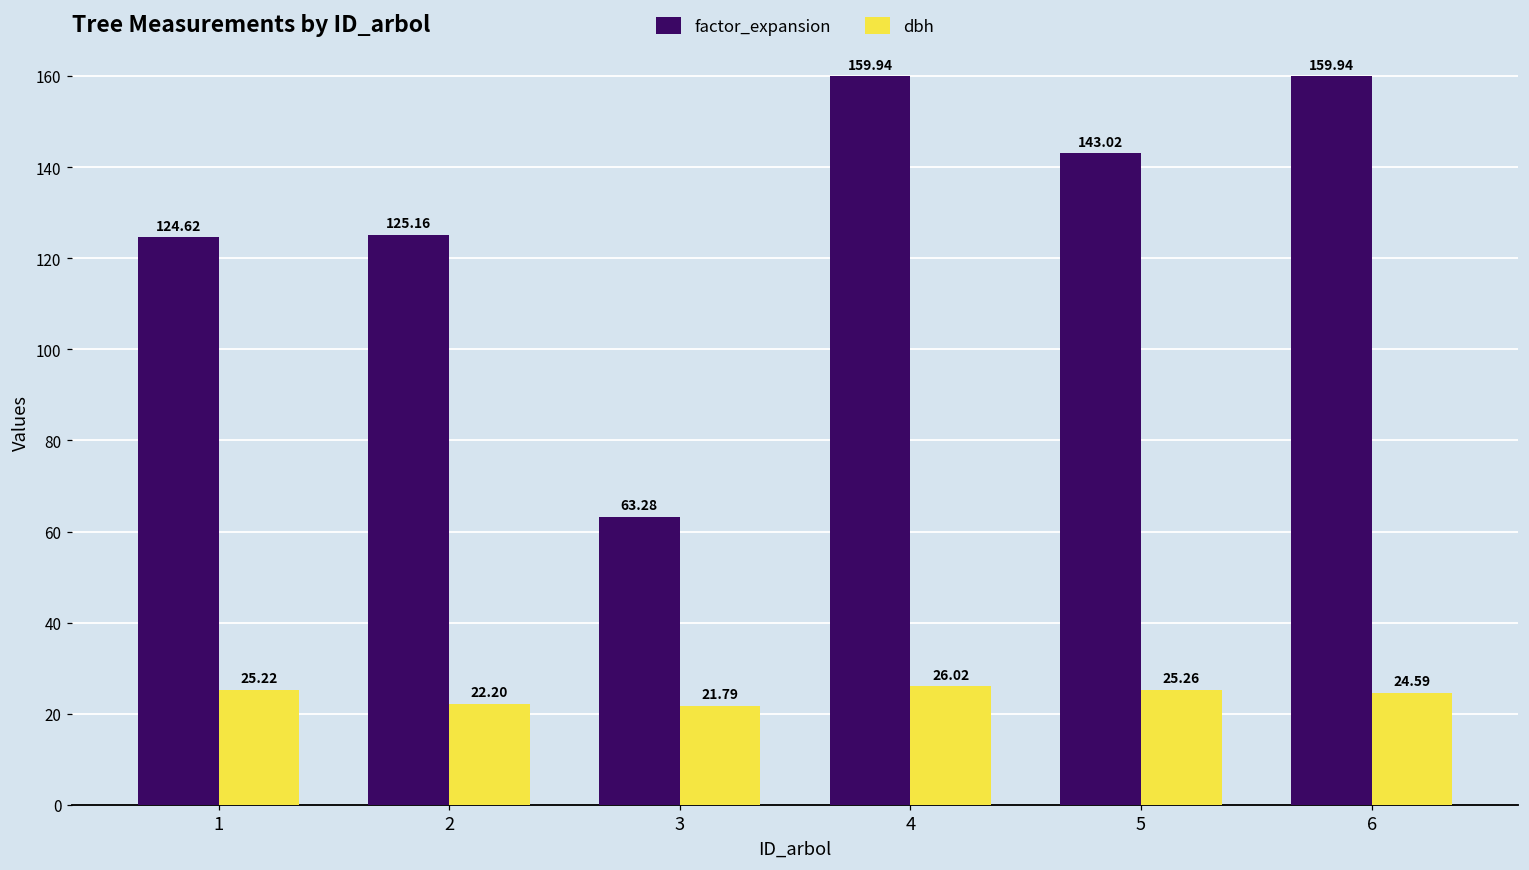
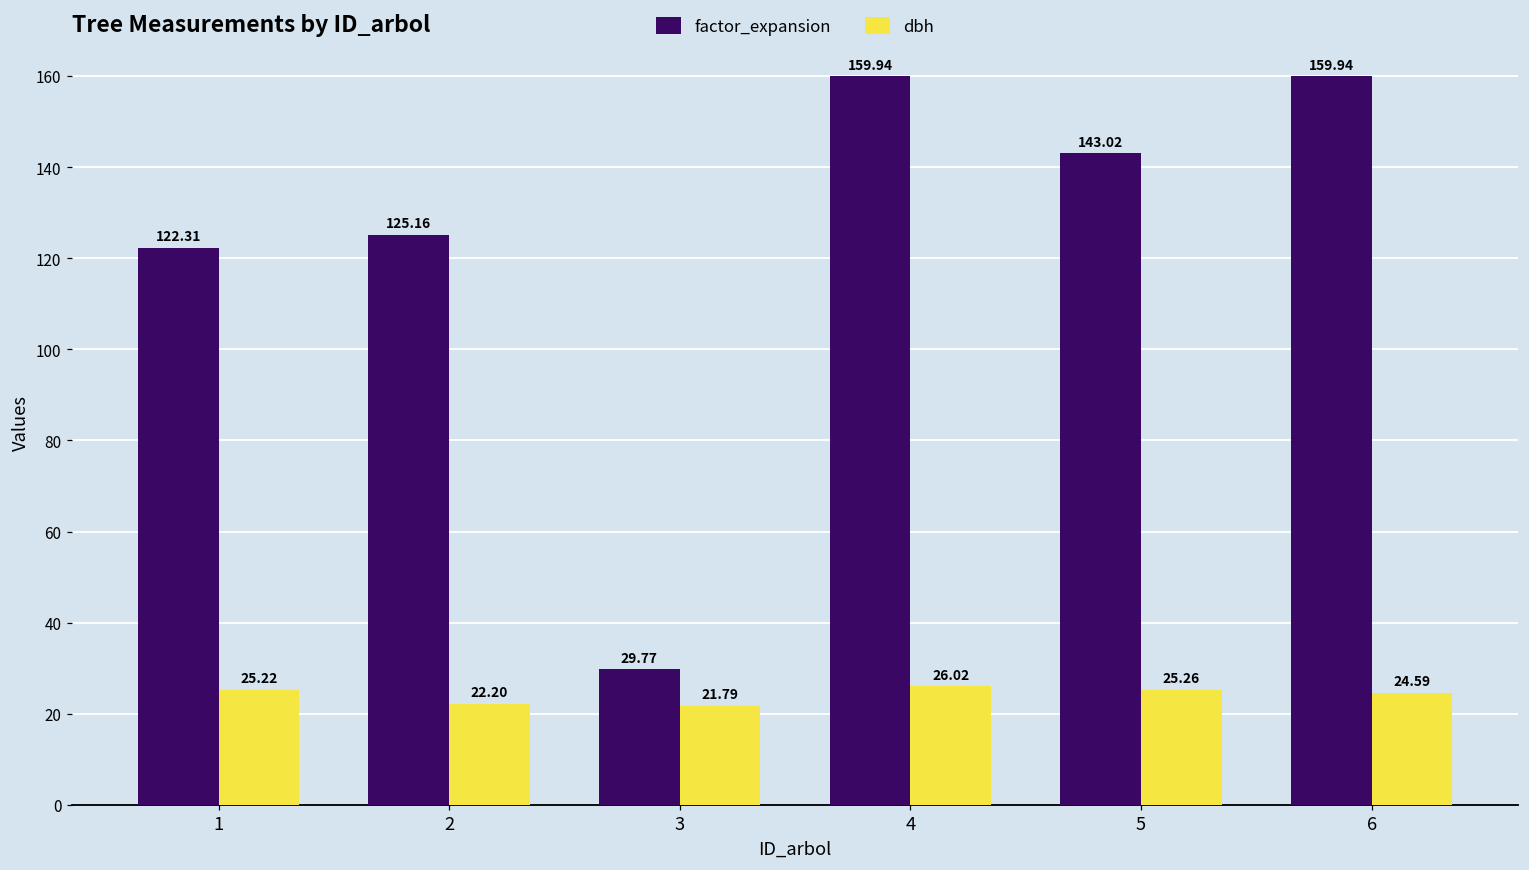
factor_expansion, 1: 124.62 -> 122.31
factor_expansion, 3: 63.28 -> 29.77
